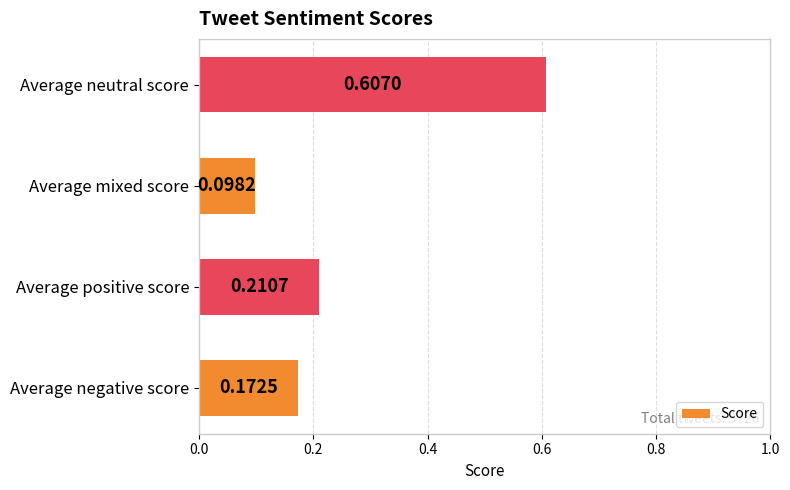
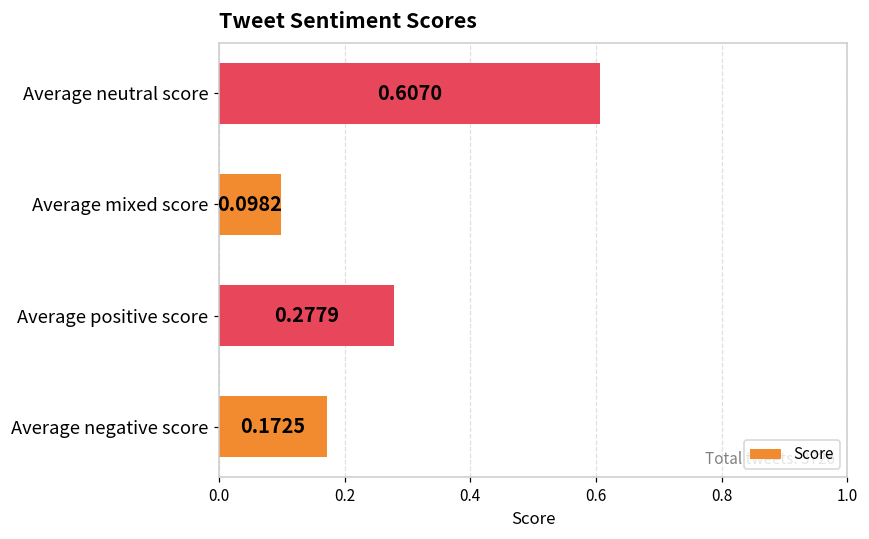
Average positive score: 0.2107 -> 0.2779
